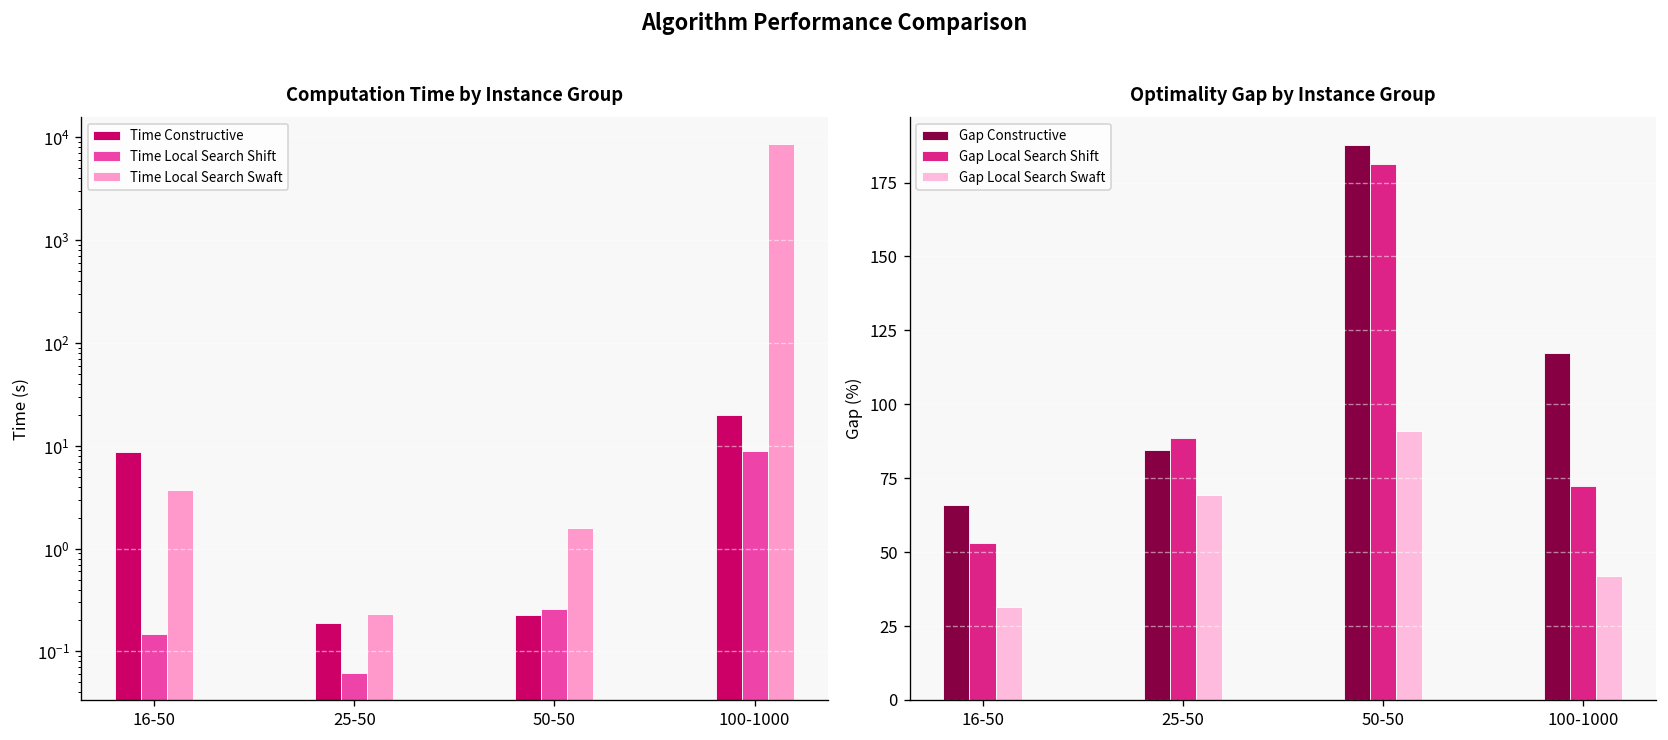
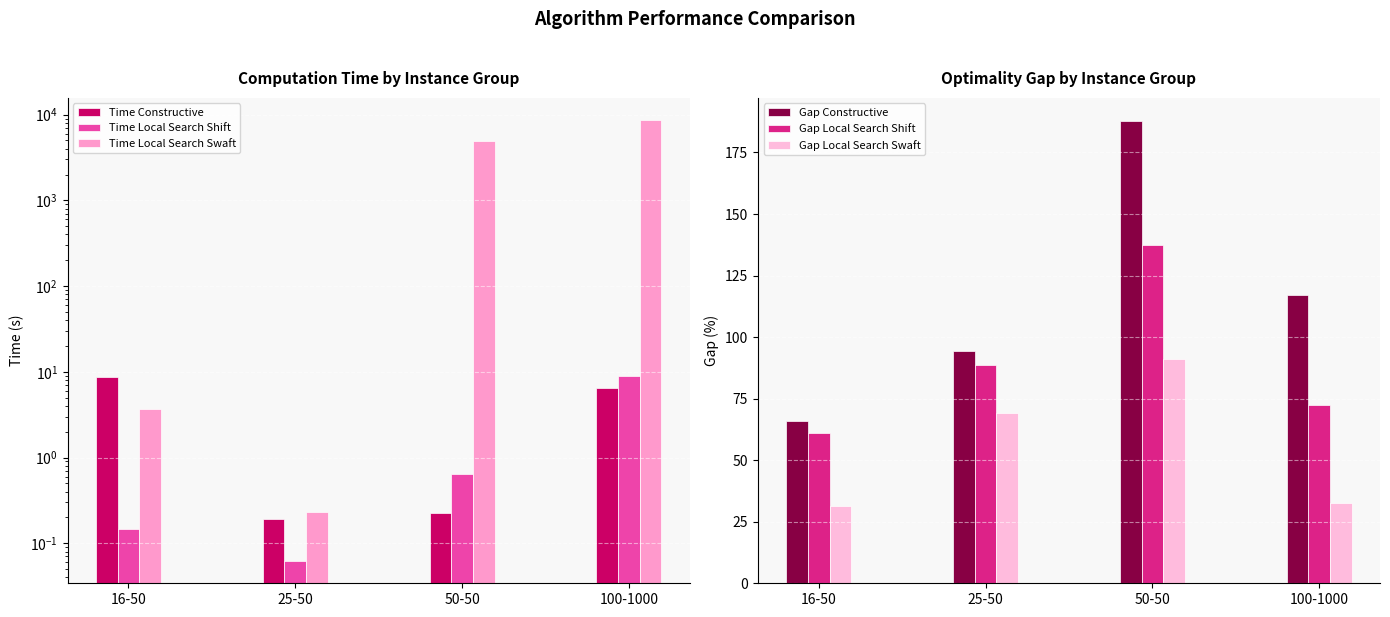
Computation Time by Instance Group, Time Local Search Shift, 50-50: 0.26 -> 0.6
Computation Time by Instance Group, Time Local Search Swaft, 50-50: 1.6 -> 5000
Computation Time by Instance Group, Time Constructive, 100-1000: 20 -> 6
Optimality Gap by Instance Group, Gap Local Search Shift, 16-50: 53 -> 61
Optimality Gap by Instance Group, Gap Constructive, 25-50: 85 -> 94
Optimality Gap by Instance Group, Gap Local Search Shift, 50-50: 181 -> 138
Optimality Gap by Instance Group, Gap Local Search Swaft, 100-1000: 42 -> 33
